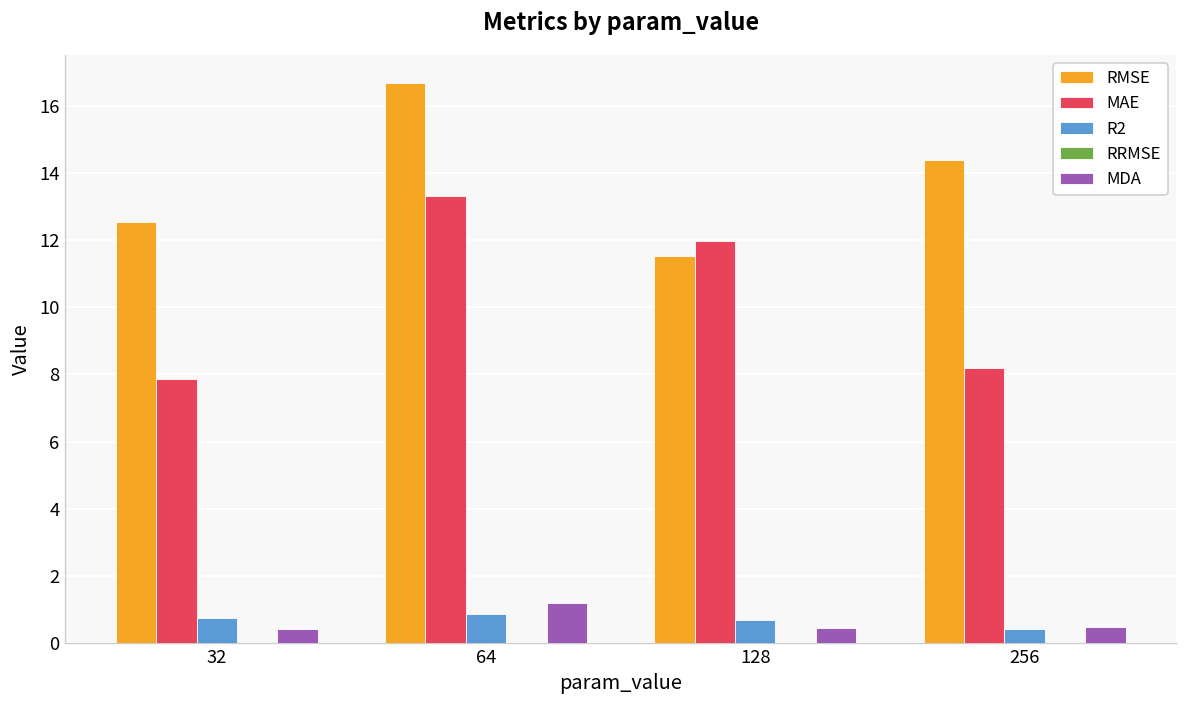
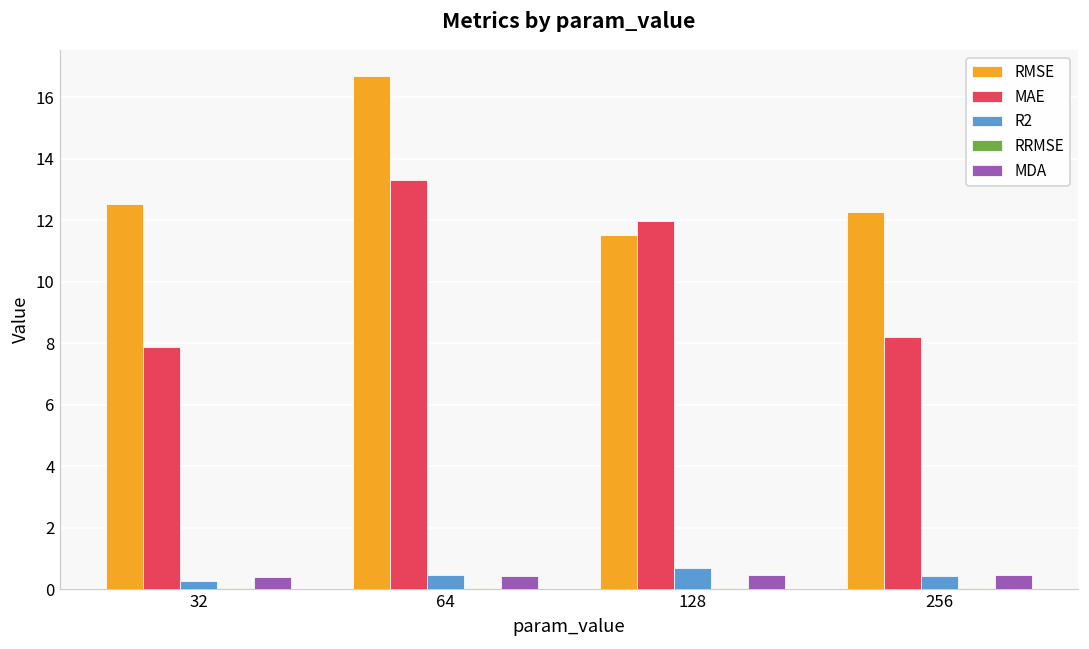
R2, 32: 0.7 -> 0.3
R2, 64: 0.9 -> 0.5
MDA, 64: 1.2 -> 0.4
RMSE, 256: 14.4 -> 12.3
